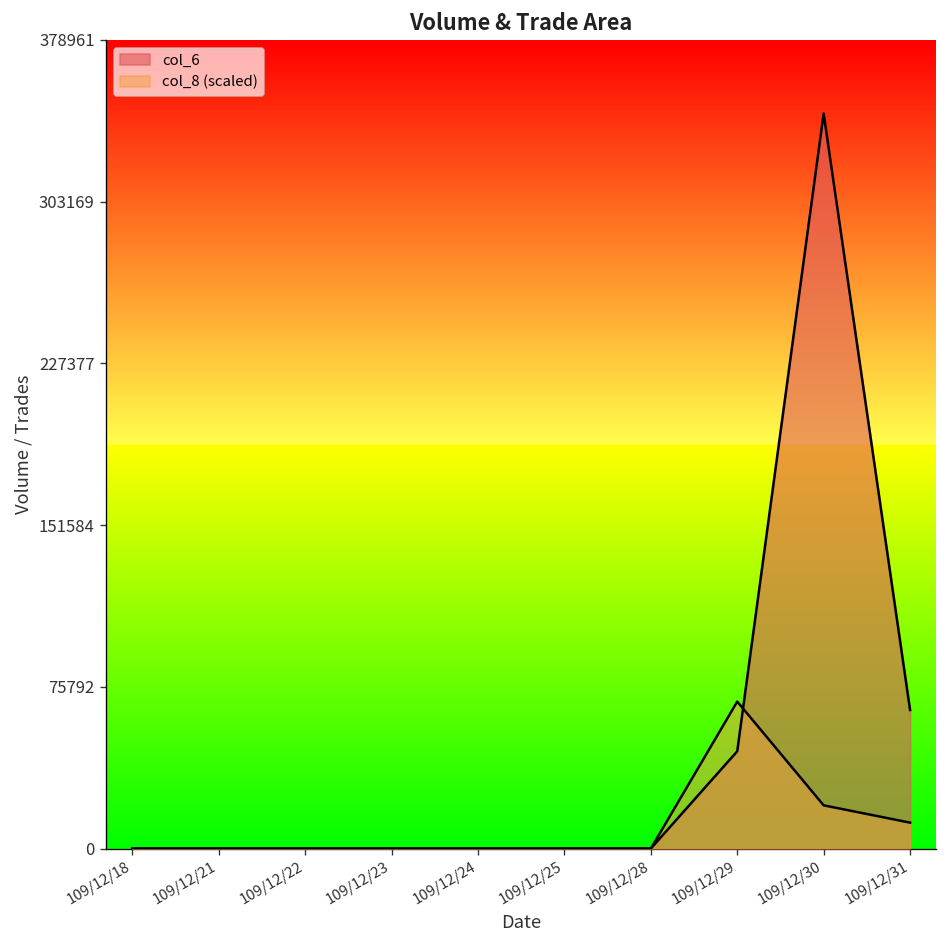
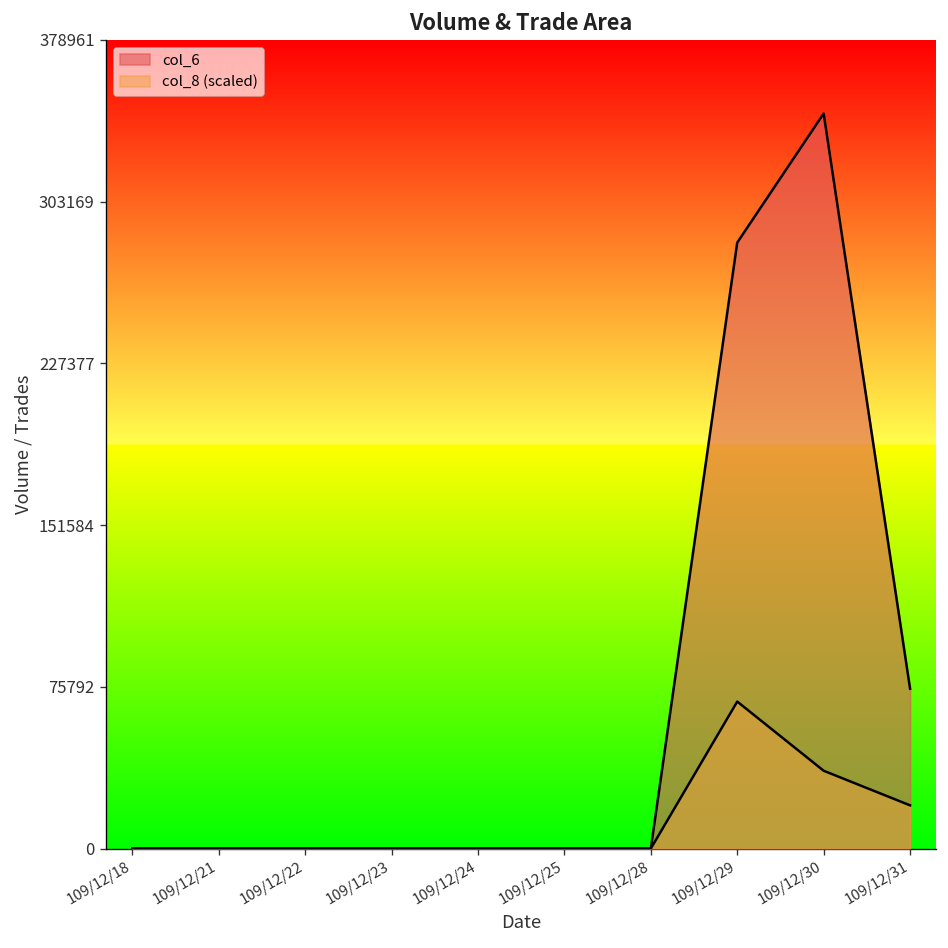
col_6, 109/12/29: 46000 -> 284000
col_8 (scaled), 109/12/30: 20000 -> 36000
col_6, 109/12/31: 65000 -> 75000
col_8 (scaled), 109/12/31: 12000 -> 20000
